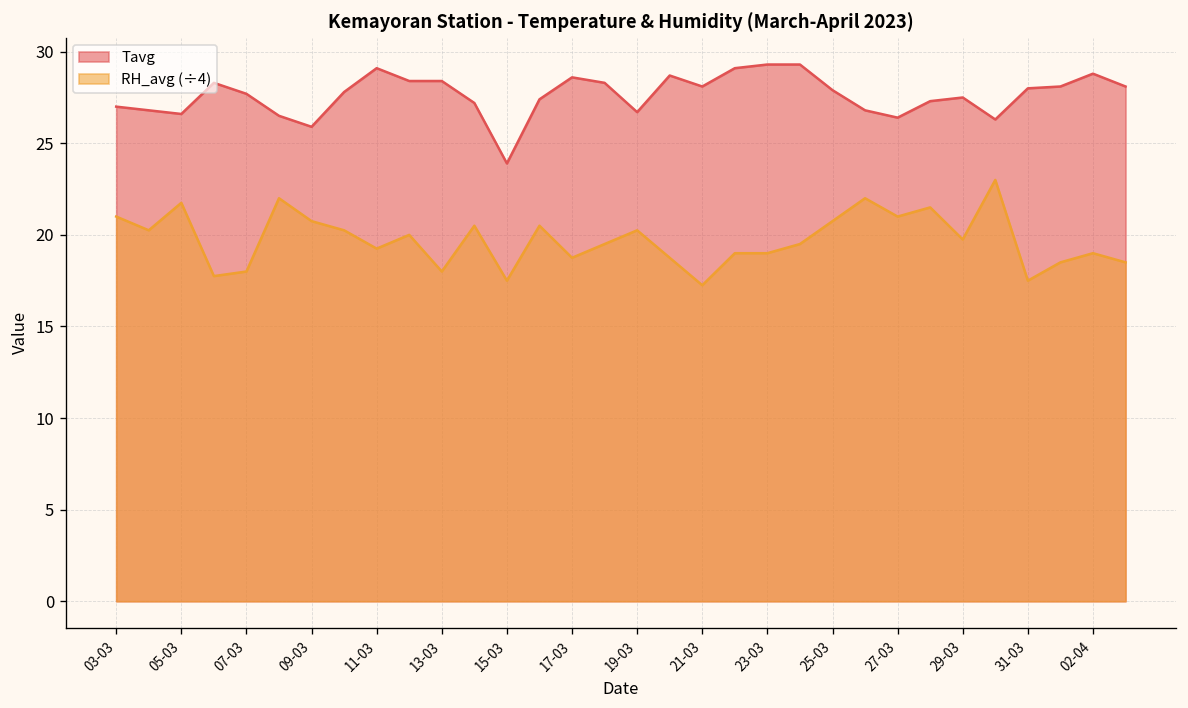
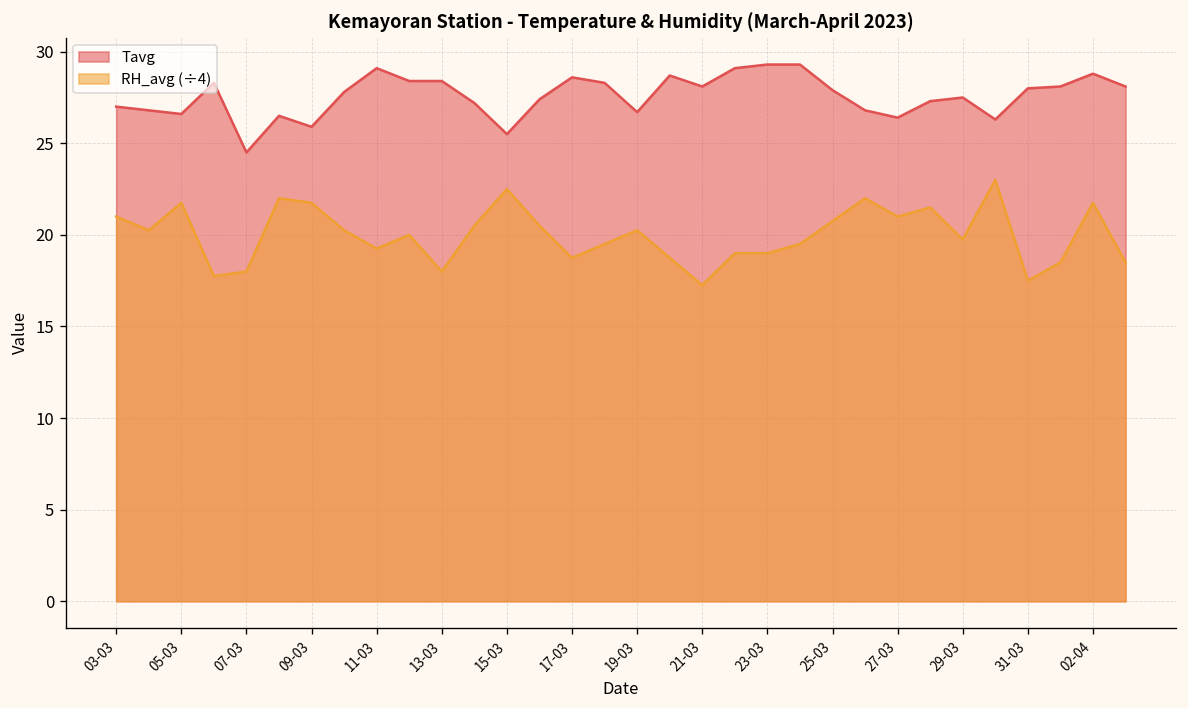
Tavg, 07-03: 27.7 -> 24.5
RH_avg (÷4), 09-03: 20.8 -> 21.8
Tavg, 15-03: 23.9 -> 25.5
RH_avg (÷4), 15-03: 17.5 -> 22.5
RH_avg (÷4), 02-04: 19.0 -> 21.8
